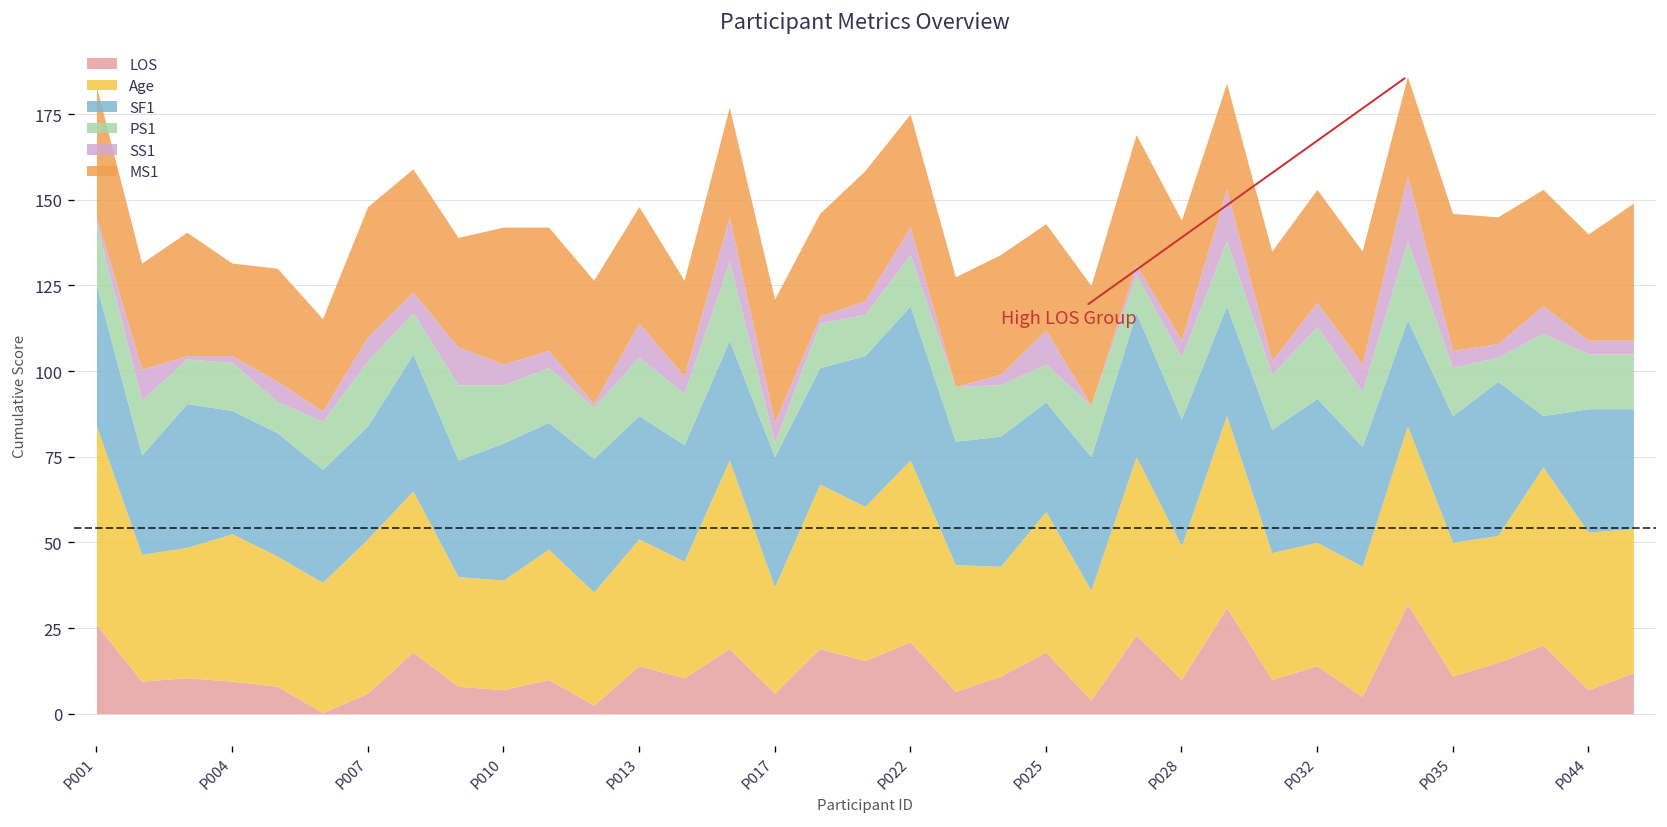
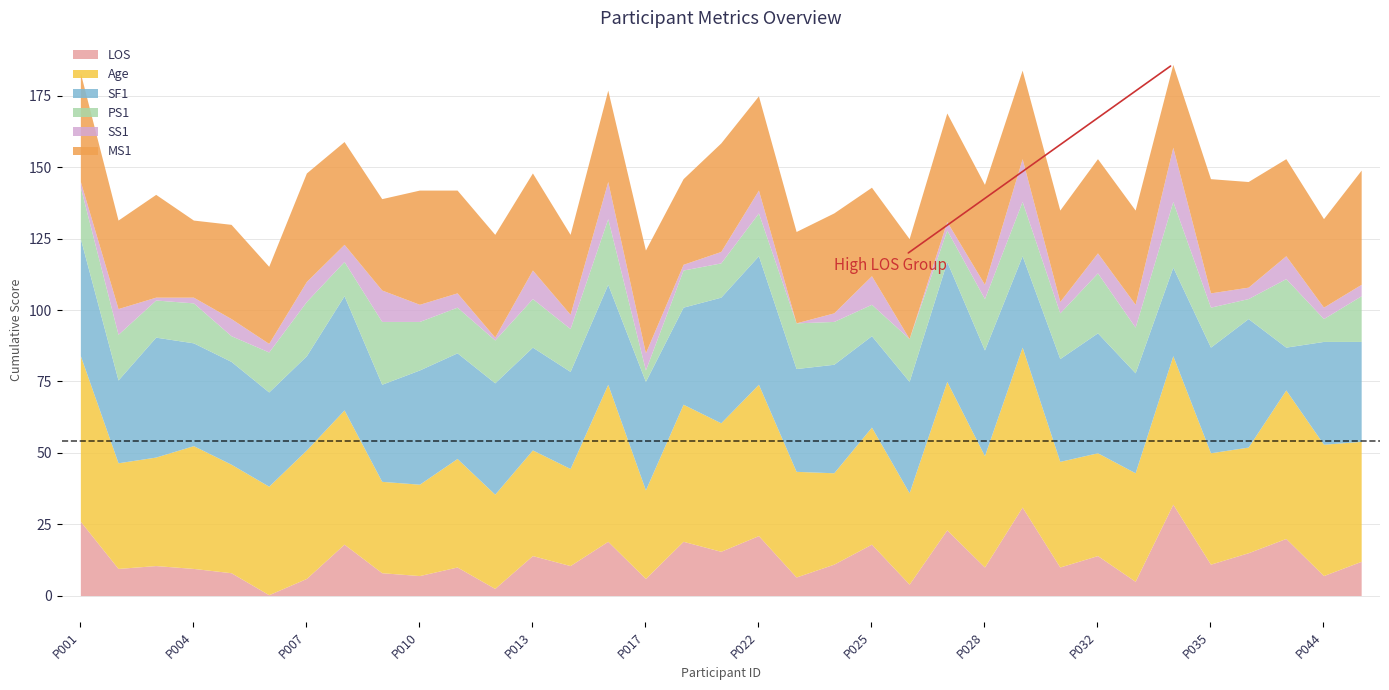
PS1, P044: 16 -> 8
